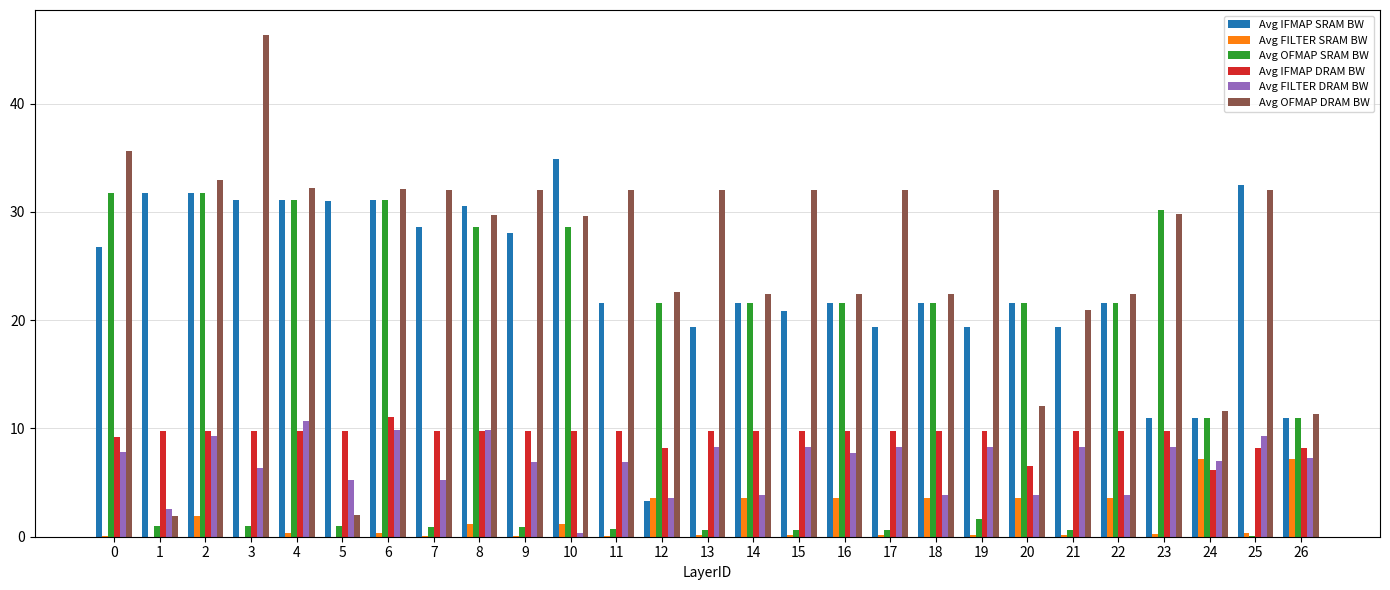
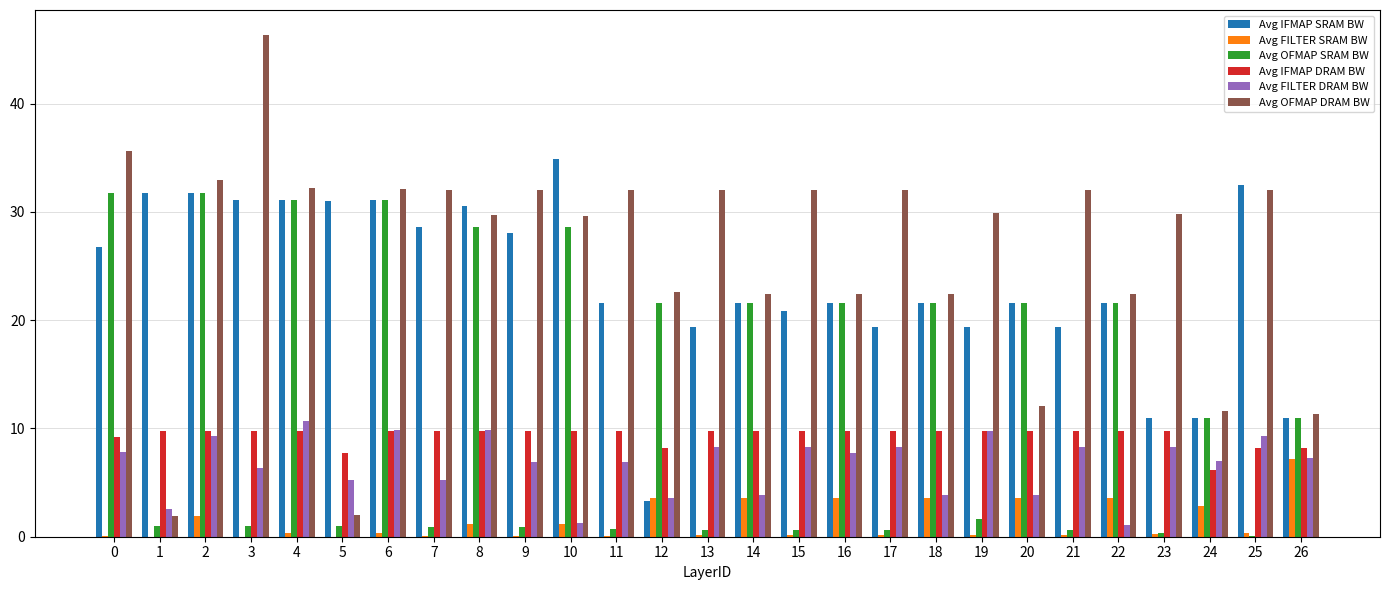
Avg IFMAP DRAM BW, 5: 9.8 -> 7.7
Avg IFMAP DRAM BW, 6: 11.1 -> 9.8
Avg FILTER DRAM BW, 10: 0.4 -> 1.3
Avg FILTER DRAM BW, 19: 8.3 -> 9.8
Avg OFMAP DRAM BW, 19: 32.0 -> 29.9
Avg IFMAP DRAM BW, 20: 6.5 -> 9.8
Avg OFMAP DRAM BW, 21: 20.9 -> 32.0
Avg FILTER DRAM BW, 22: 3.9 -> 1.1
Avg OFMAP SRAM BW, 23: 30.2 -> 0.3
Avg FILTER SRAM BW, 24: 7.2 -> 2.8
